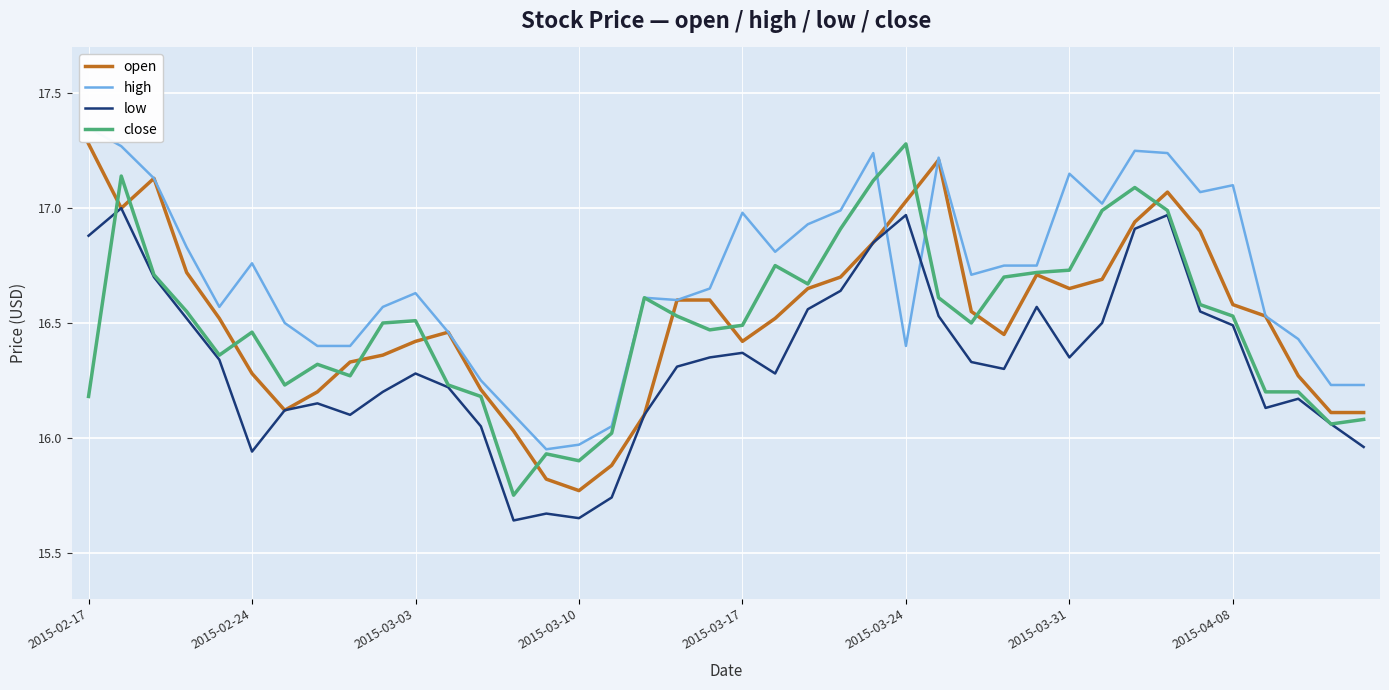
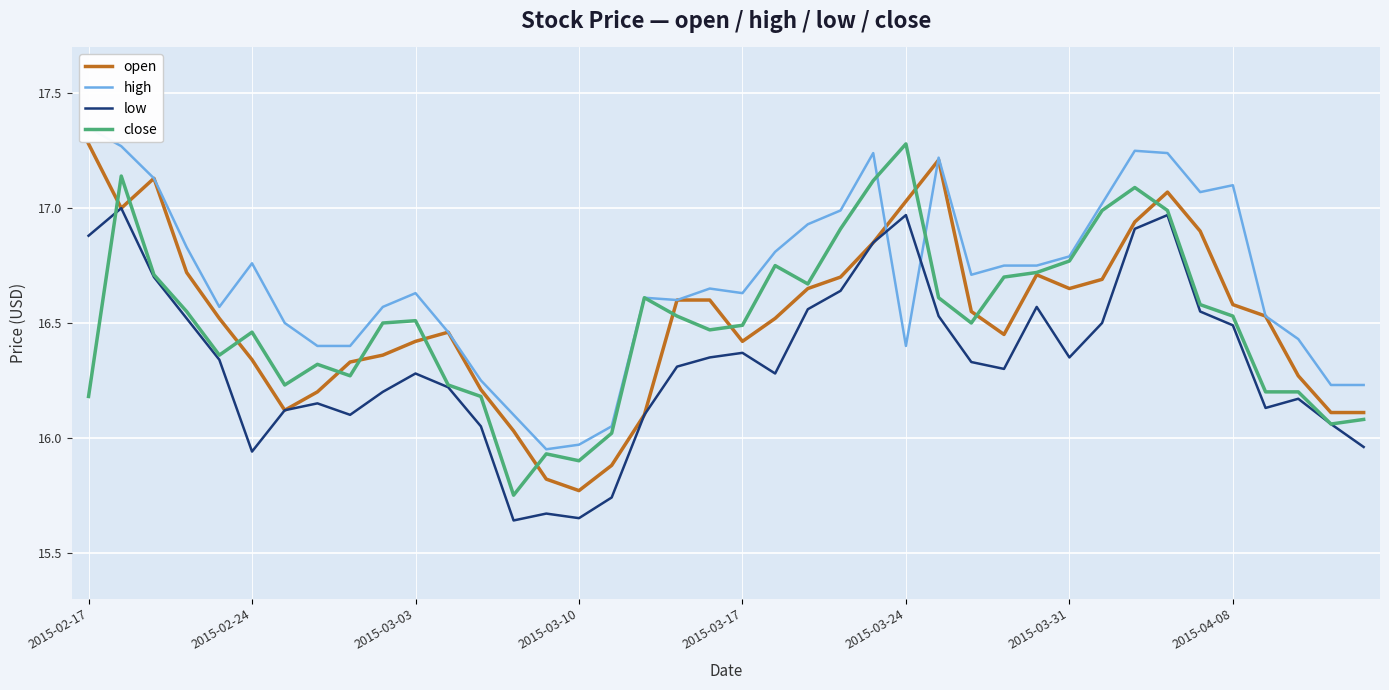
open, 2015-02-24: 16.28 -> 16.34
high, 2015-03-17: 16.98 -> 16.63
high, 2015-03-31: 17.15 -> 16.79
close, 2015-03-31: 16.73 -> 16.77
